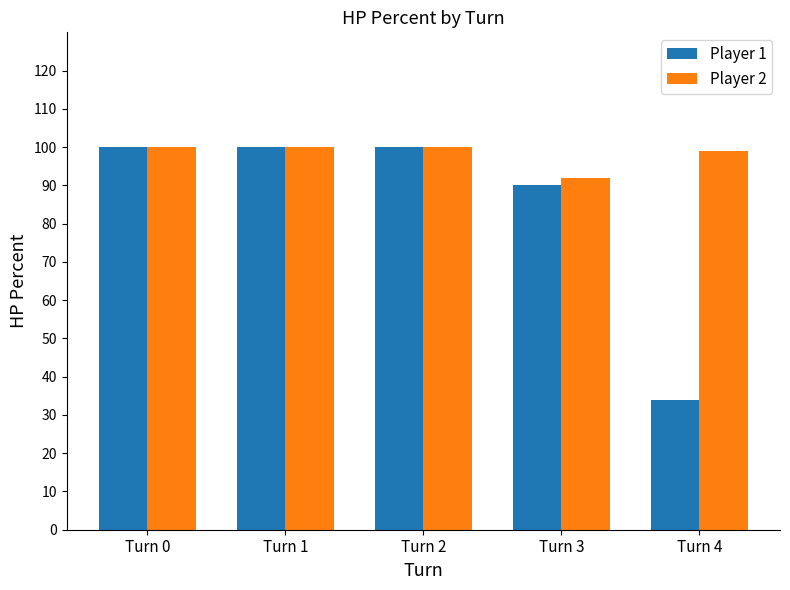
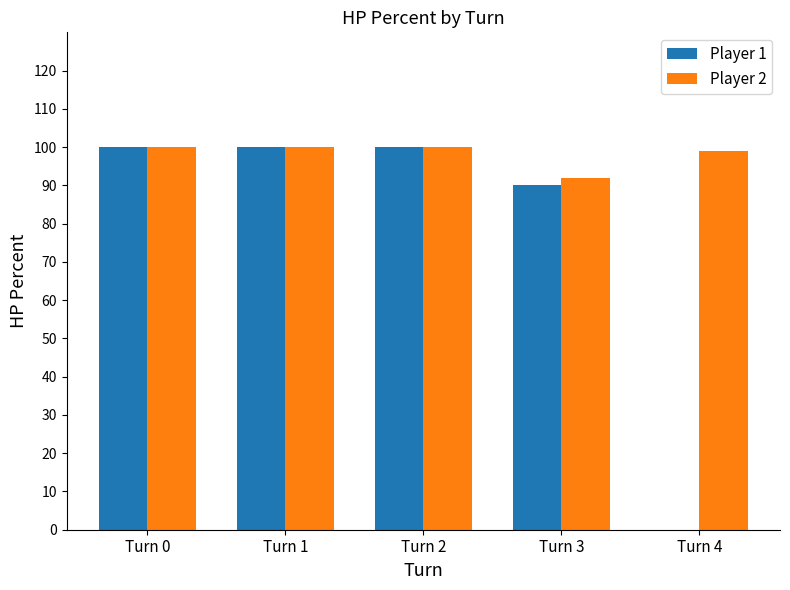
Player 1, Turn 4: 34 -> 0
